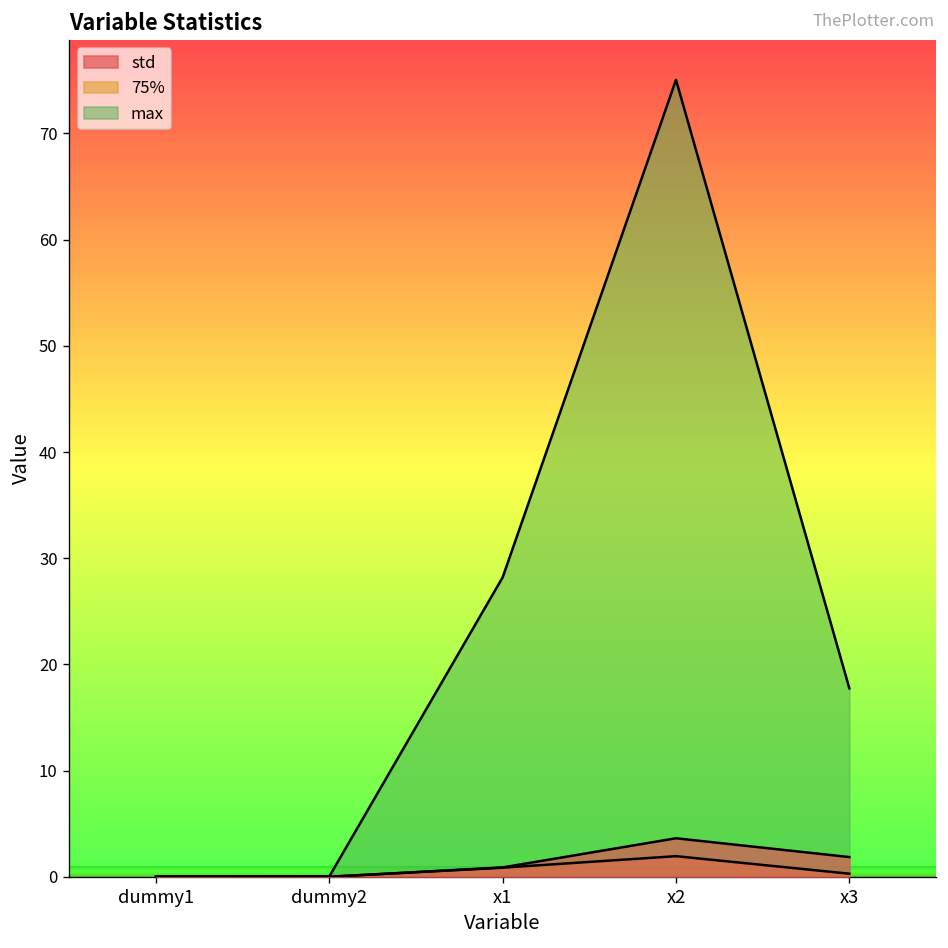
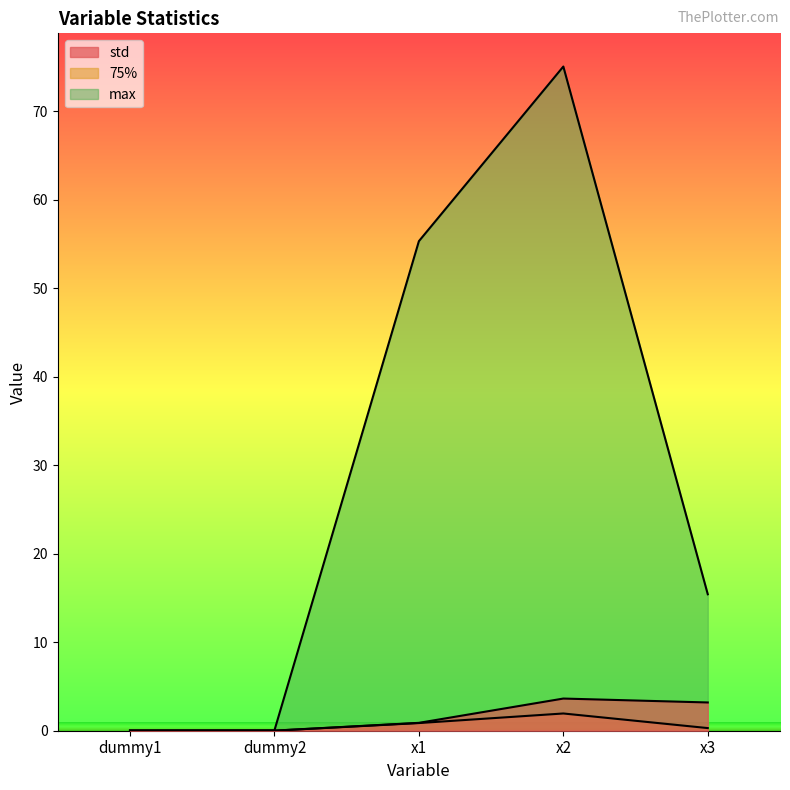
max, x1: 28 -> 55
std, x3: 2 -> 3
max, x3: 18 -> 15
